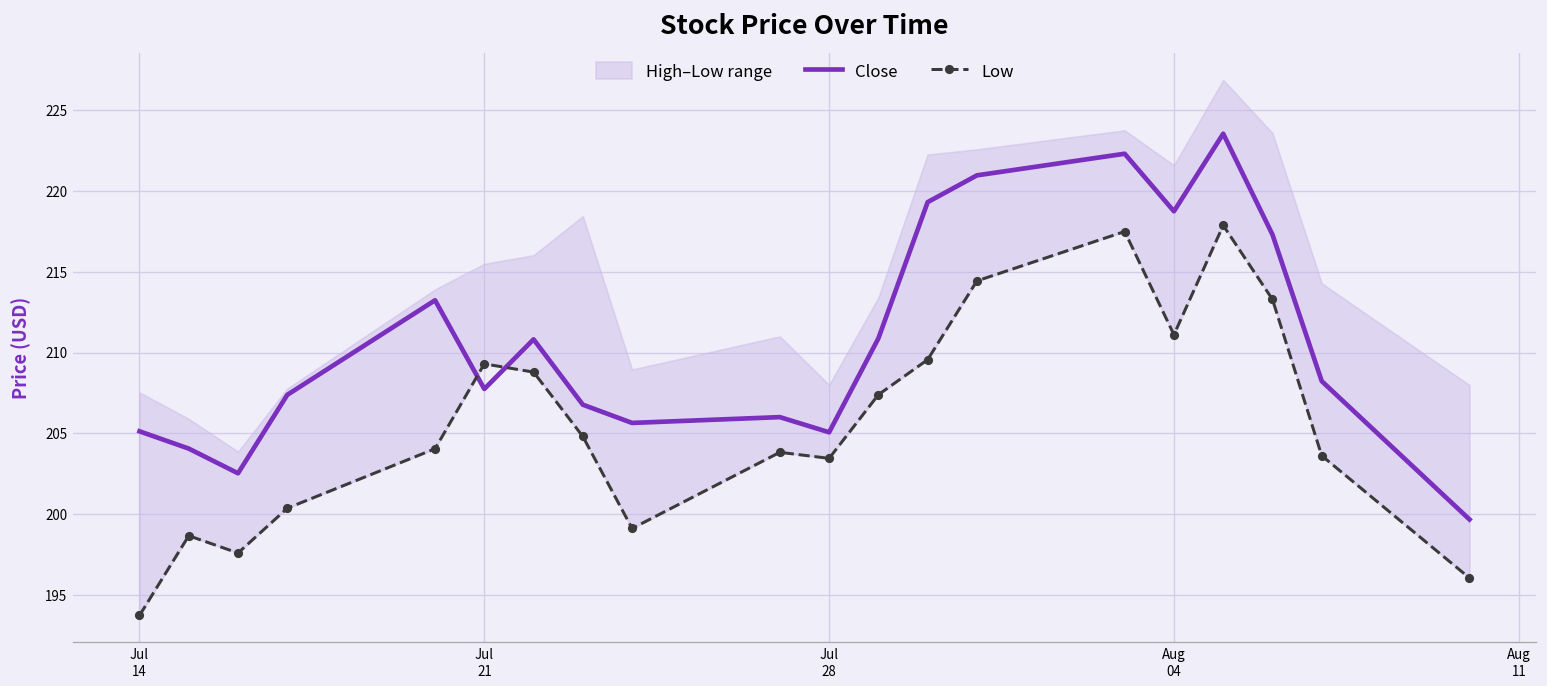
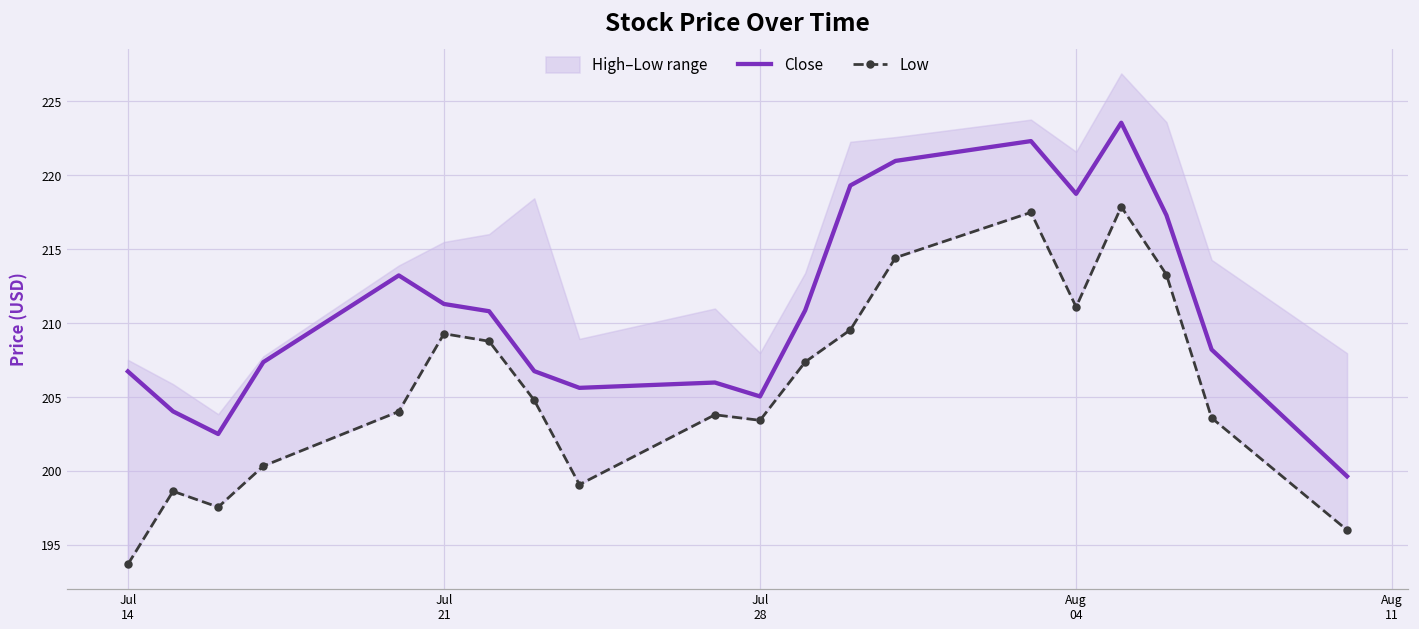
Close, Jul 14: 205.1 -> 206.8
Close, Jul 21: 207.7 -> 211.3
